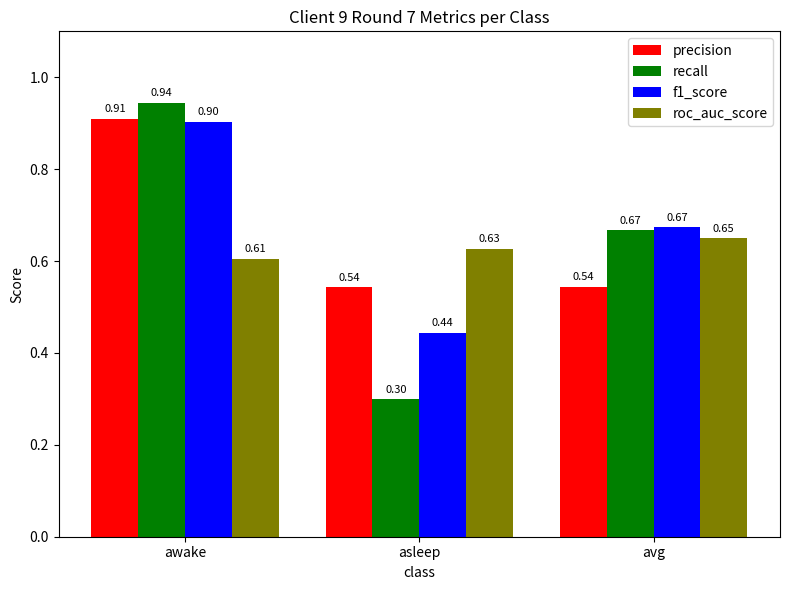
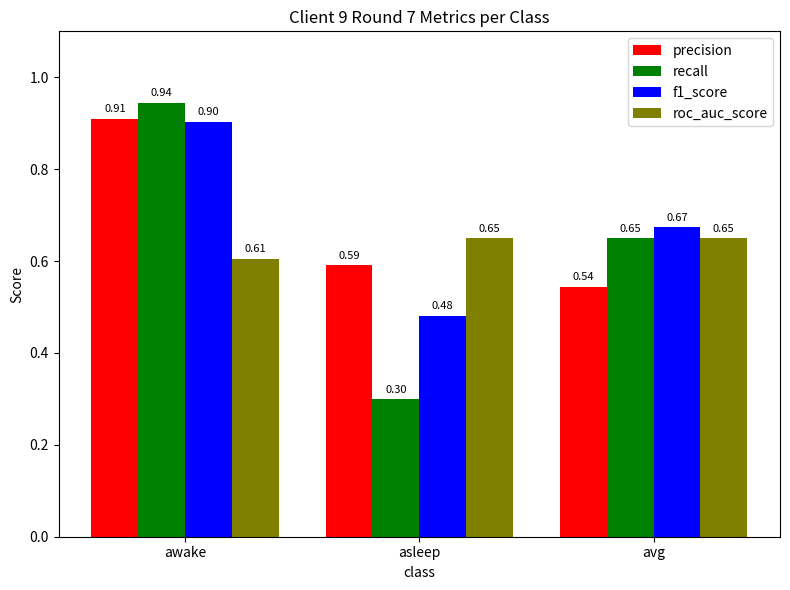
precision, asleep: 0.54 -> 0.59
f1_score, asleep: 0.44 -> 0.48
roc_auc_score, asleep: 0.63 -> 0.65
recall, avg: 0.67 -> 0.65
